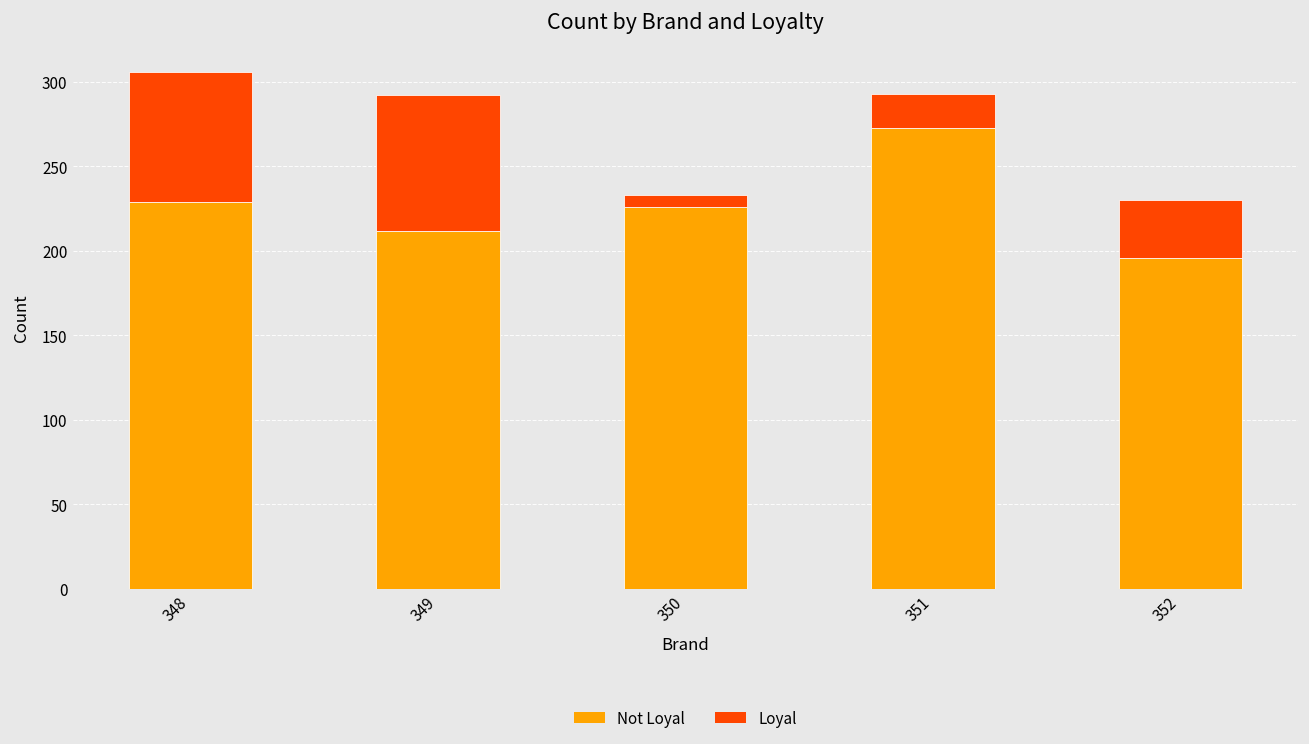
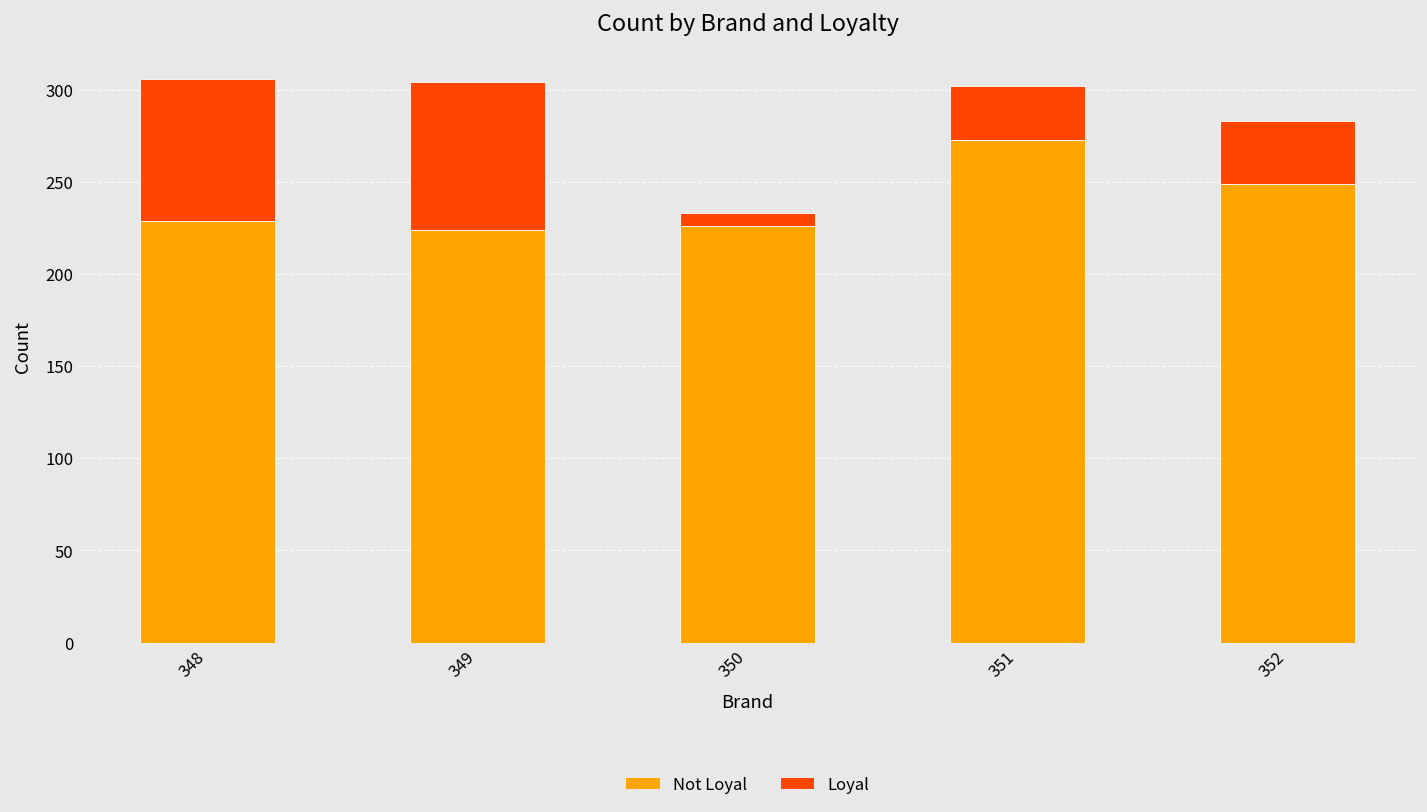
Not Loyal, 349: 212 -> 224
Loyal, 351: 20 -> 29
Not Loyal, 352: 196 -> 249
